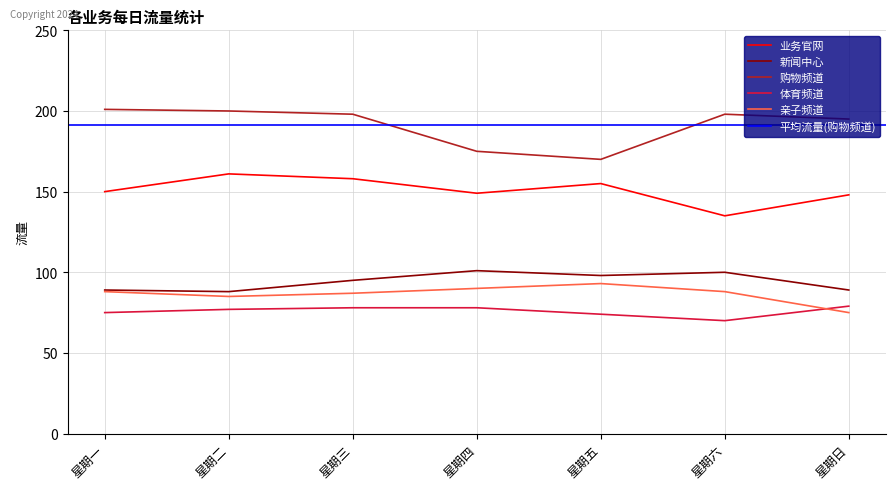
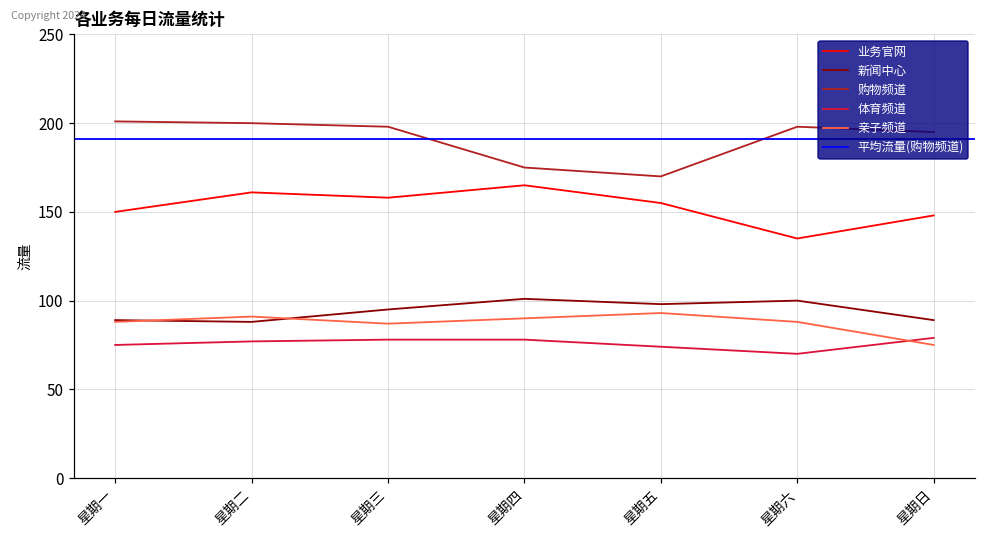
亲子频道, 星期二: 85 -> 91
业务官网, 星期四: 149 -> 165
